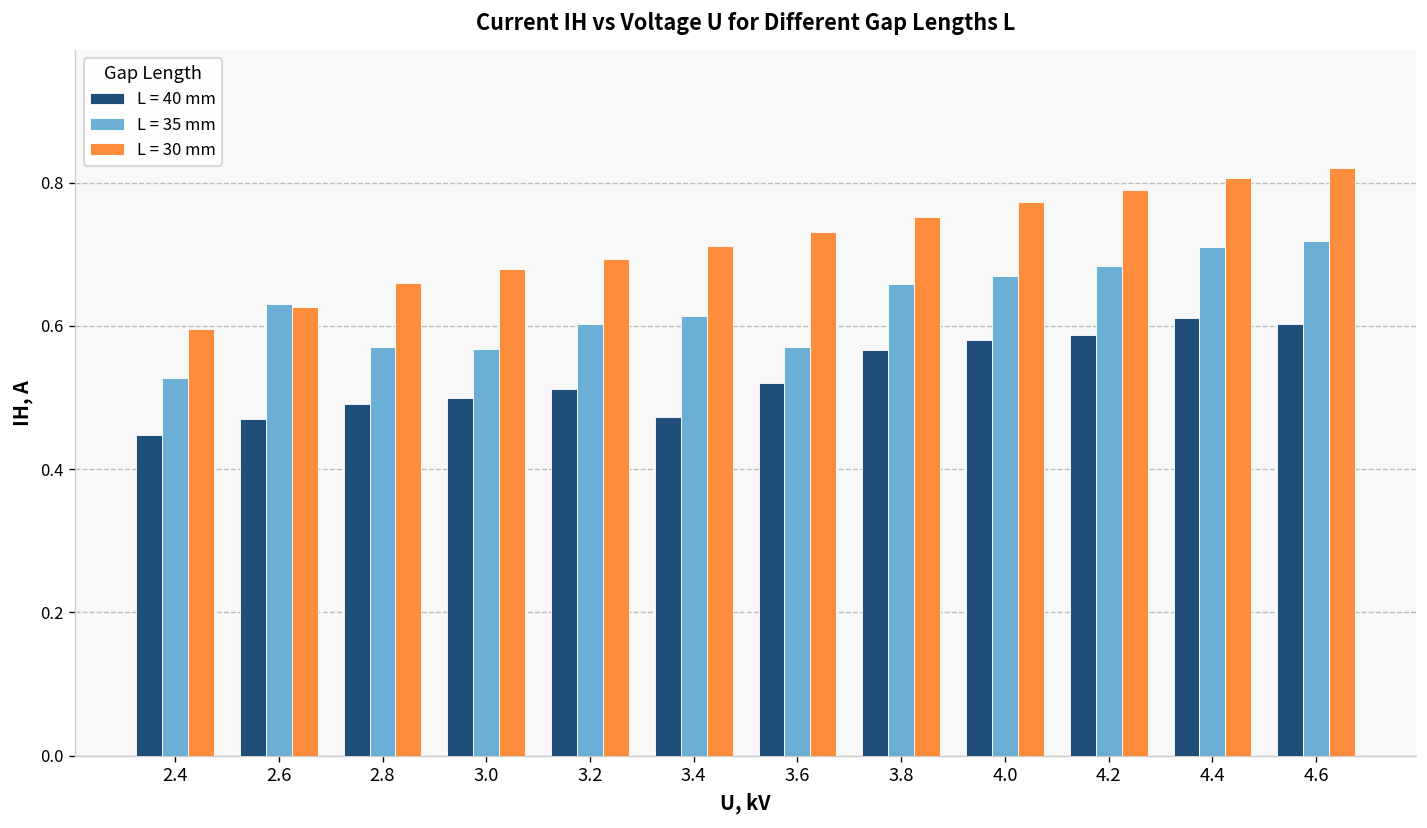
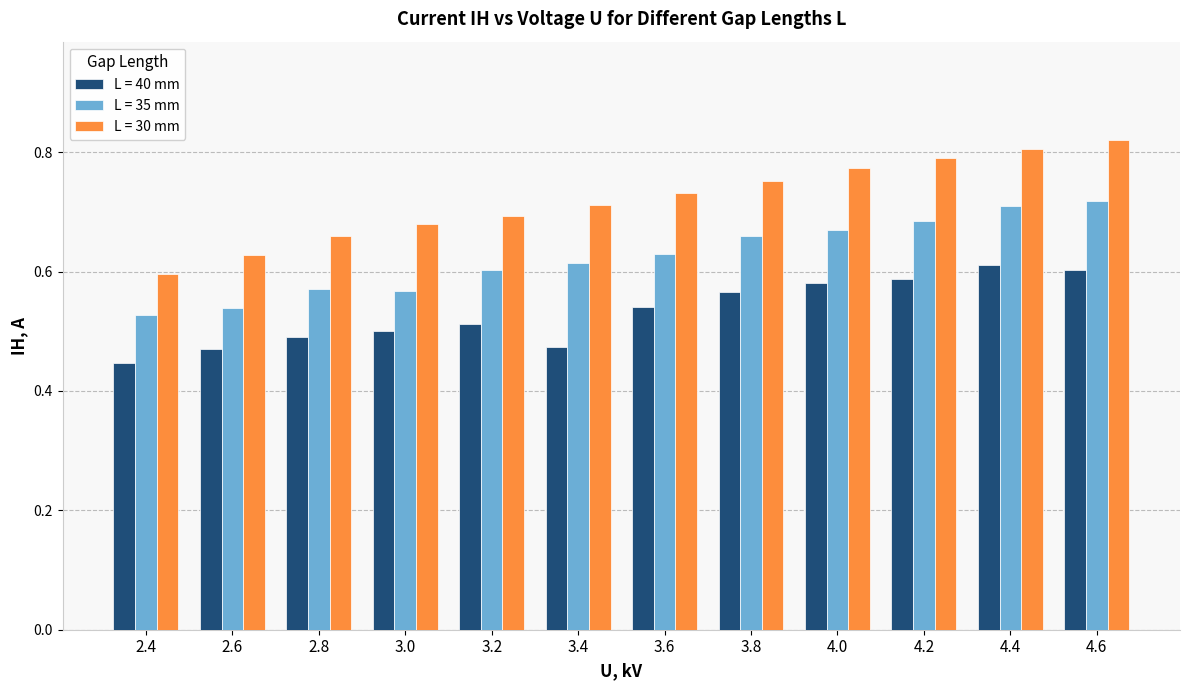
L = 35 mm, 2.6: 0.63 -> 0.54
L = 40 mm, 3.6: 0.52 -> 0.54
L = 35 mm, 3.6: 0.57 -> 0.63
